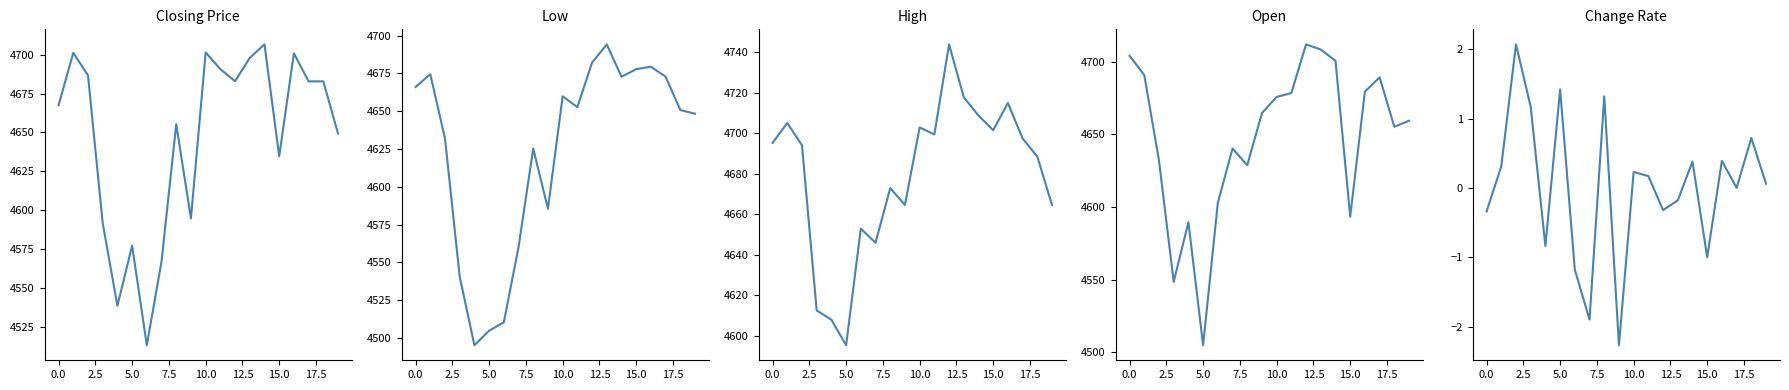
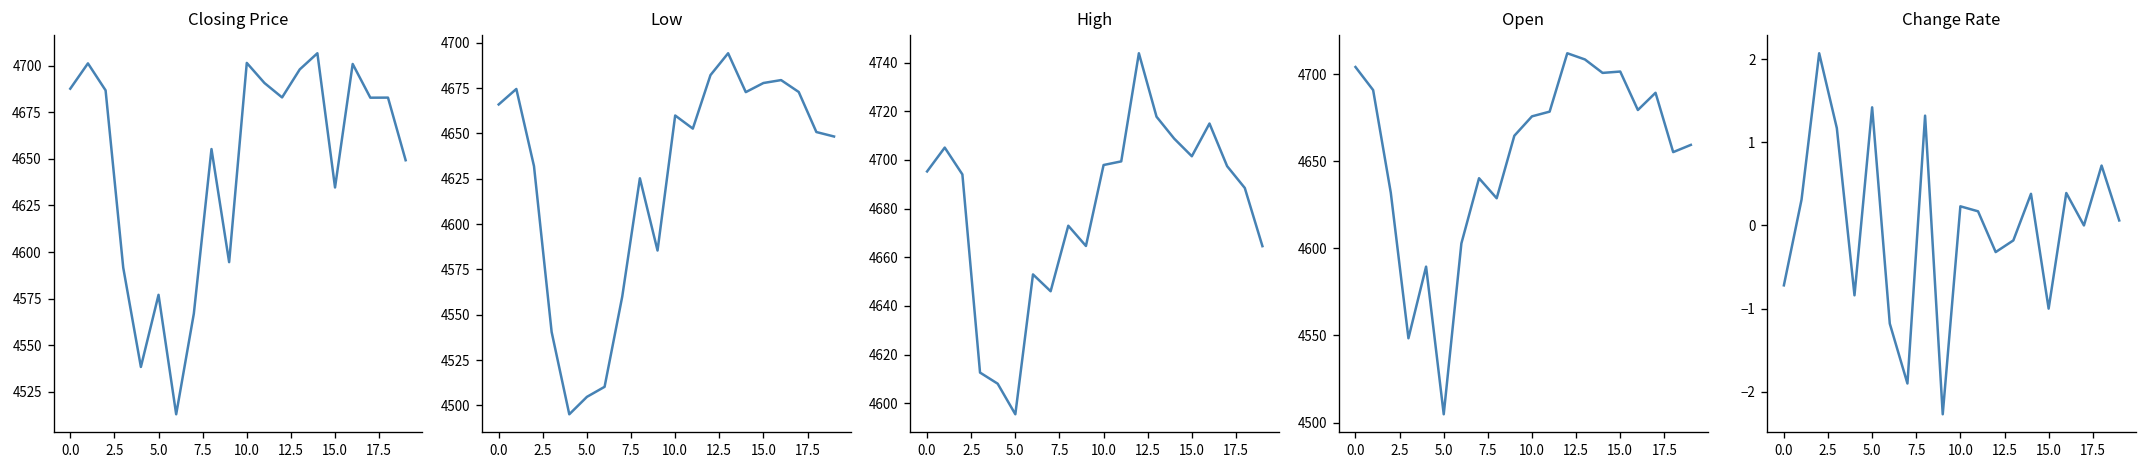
Closing Price, 0.0: 4667 -> 4688
High, 10.0: 4703 -> 4698
Open, 15.0: 4593 -> 4702
Change Rate, 0.0: -0.3 -> -0.7
